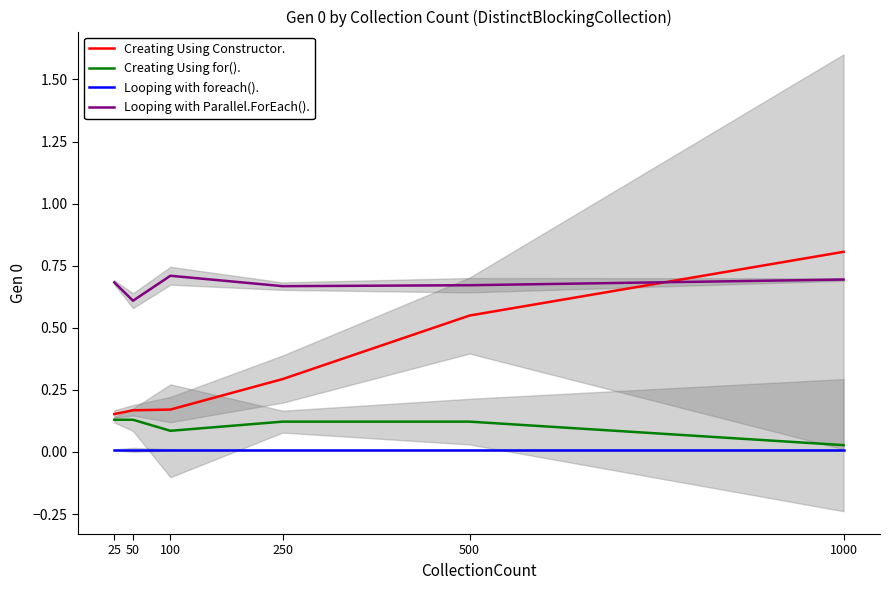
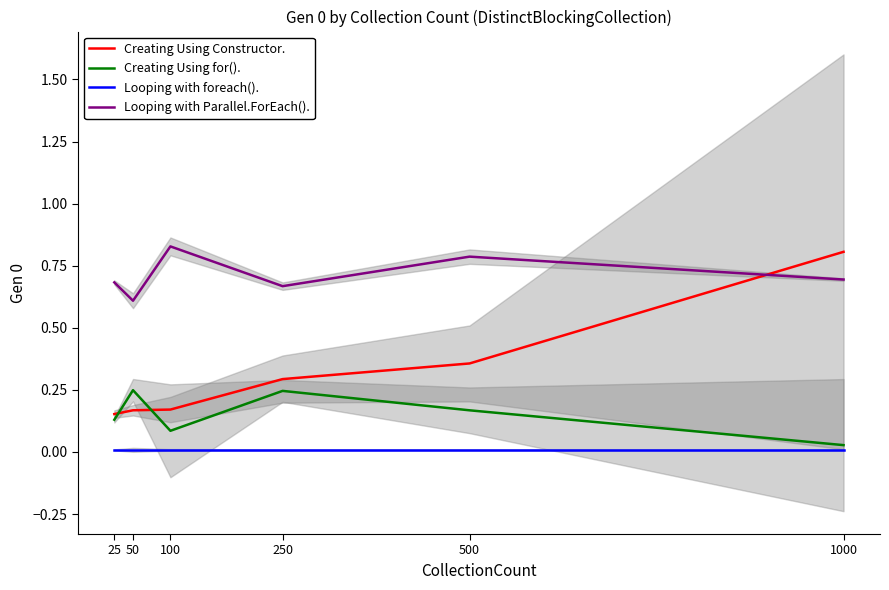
Creating Using for()., 50: 0.13 -> 0.25
Looping with Parallel.ForEach()., 100: 0.71 -> 0.83
Creating Using for()., 250: 0.12 -> 0.25
Creating Using Constructor., 500: 0.55 -> 0.36
Creating Using for()., 500: 0.12 -> 0.17
Looping with Parallel.ForEach()., 500: 0.67 -> 0.79
